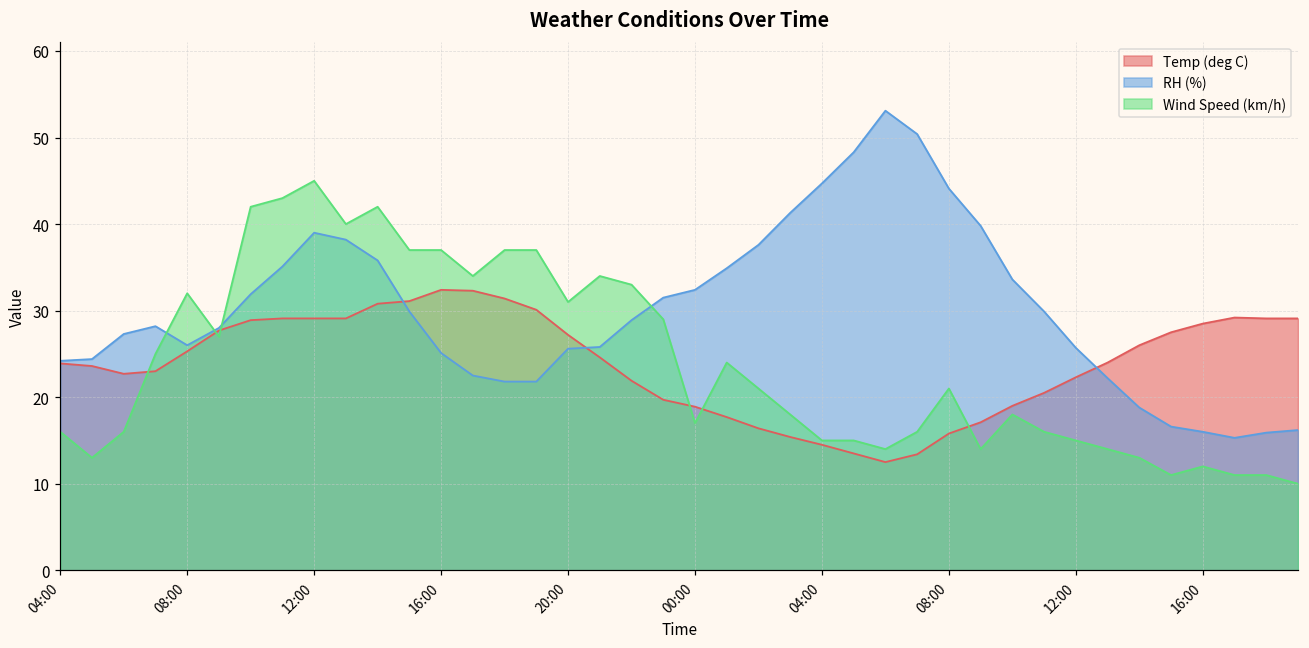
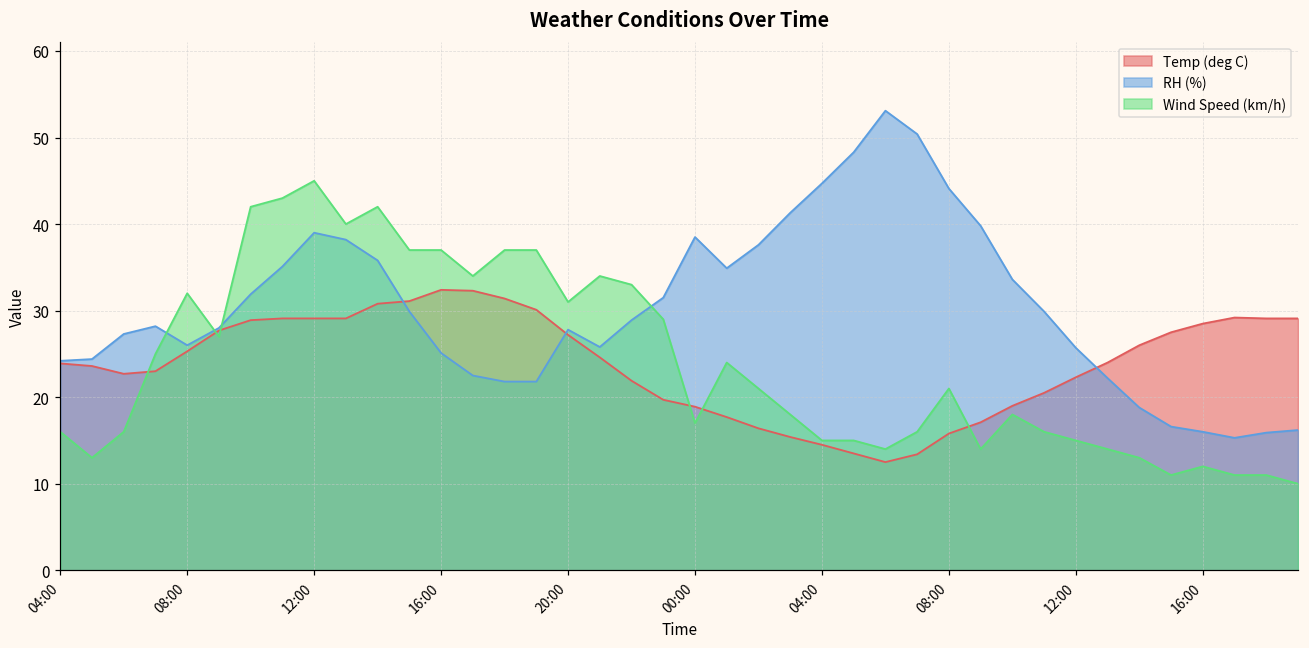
RH (%), 20:00: 26 -> 28
RH (%), 00:00: 32 -> 39
